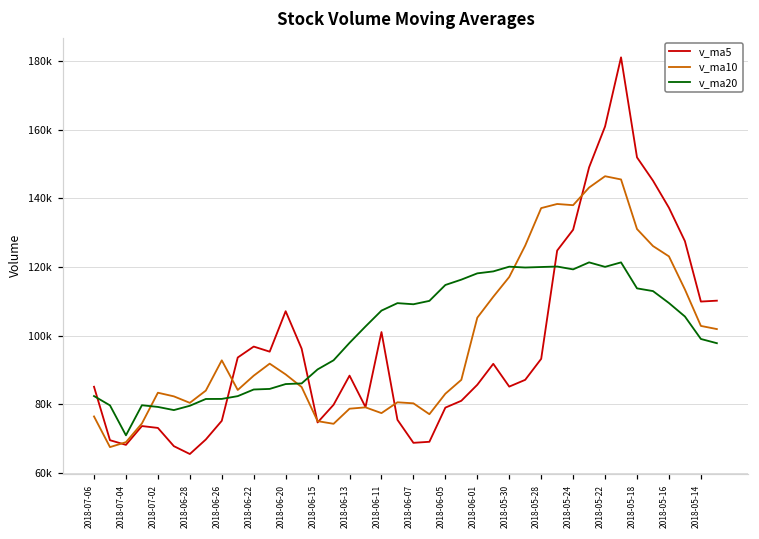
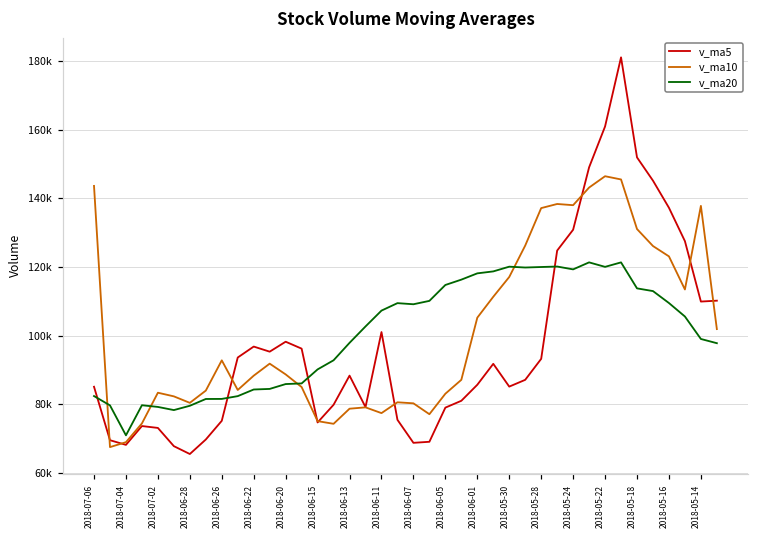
v_ma10, 2018-07-06: 76000 -> 144000
v_ma5, 2018-06-20: 107000 -> 98000
v_ma10, 2018-05-14: 103000 -> 138000
